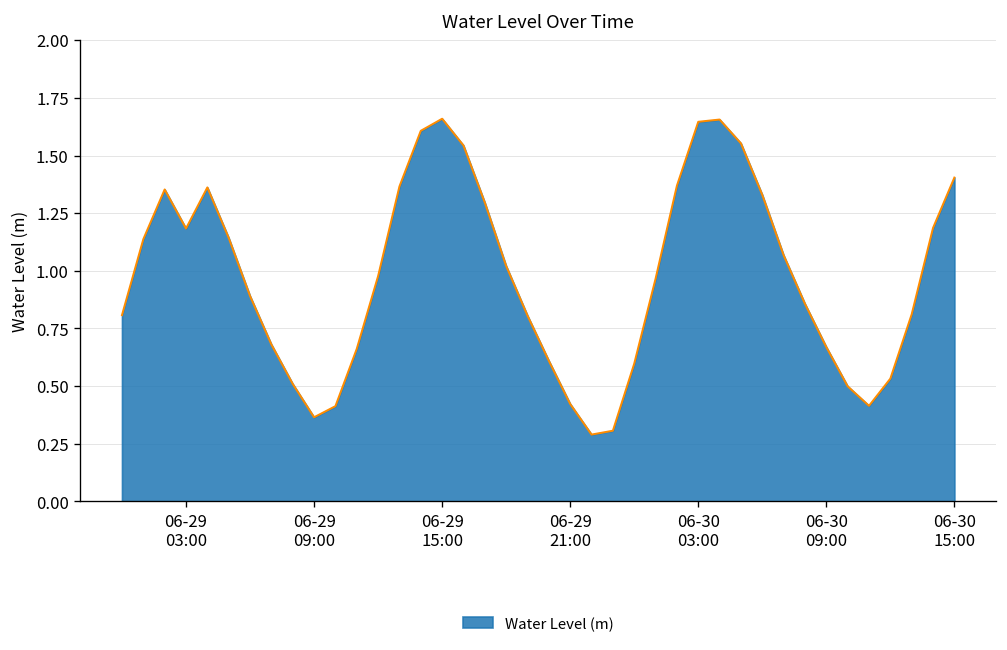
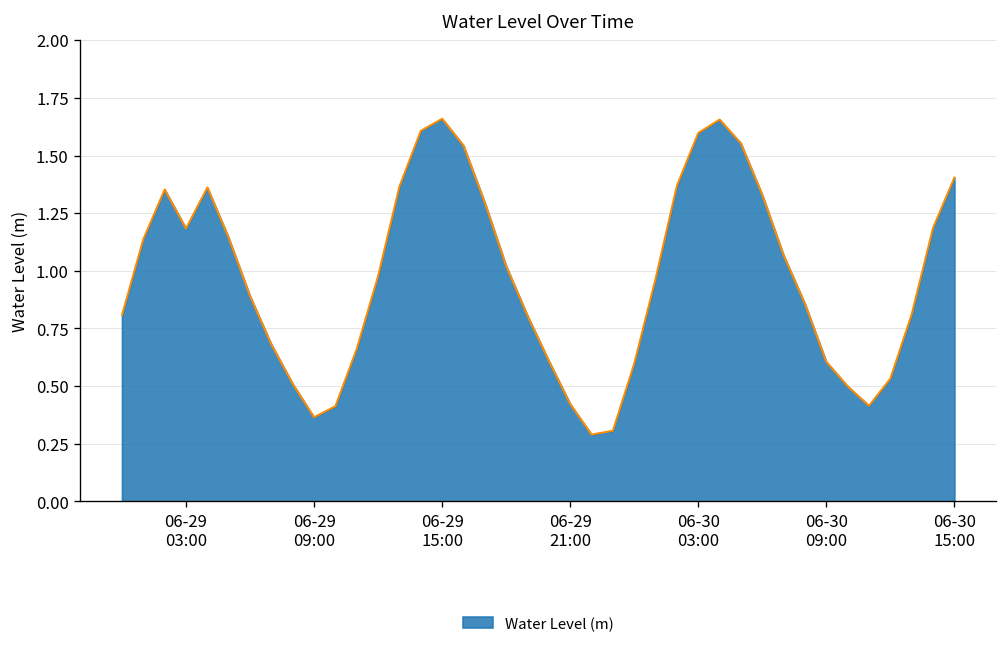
06-30 03:00: 1.65 -> 1.60
06-30 09:00: 0.67 -> 0.61
